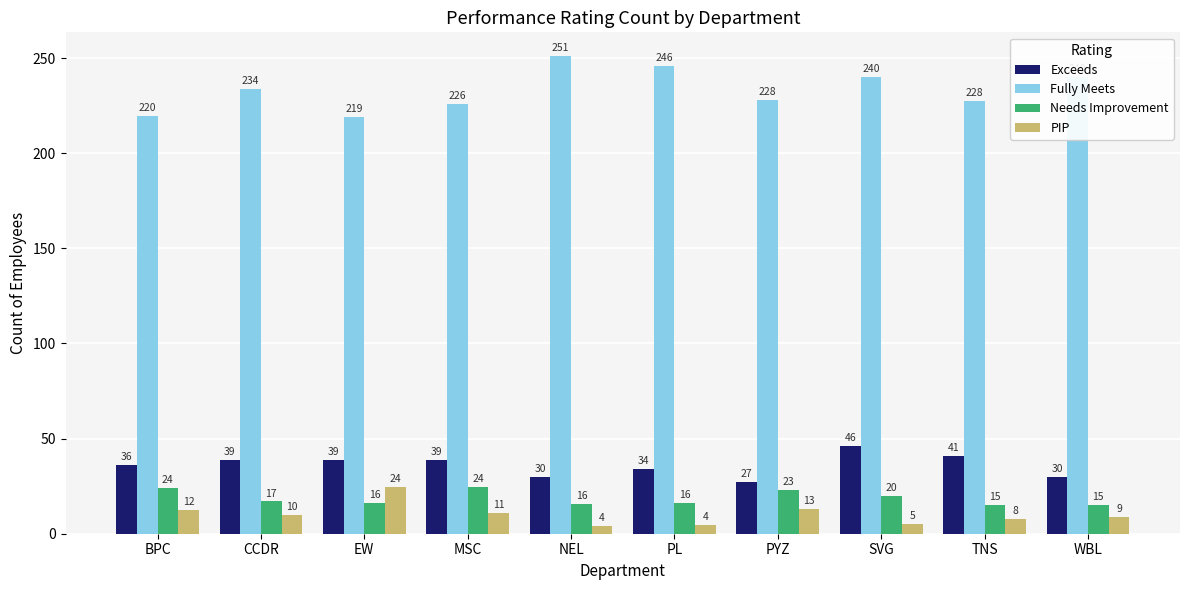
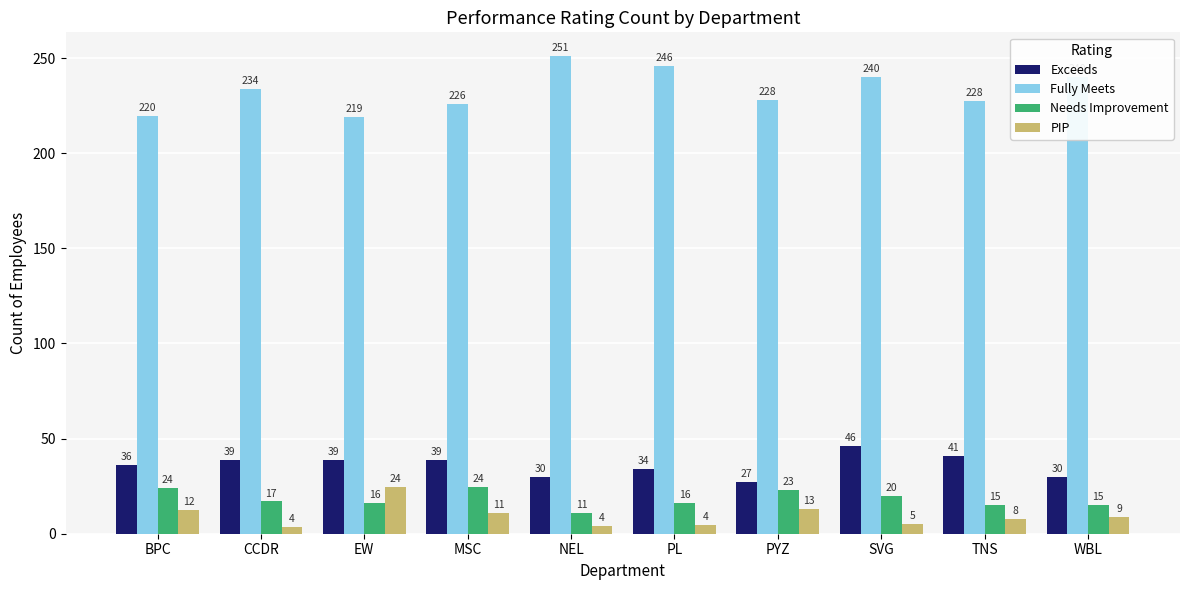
PIP, CCDR: 10 -> 4
Needs Improvement, NEL: 16 -> 11
